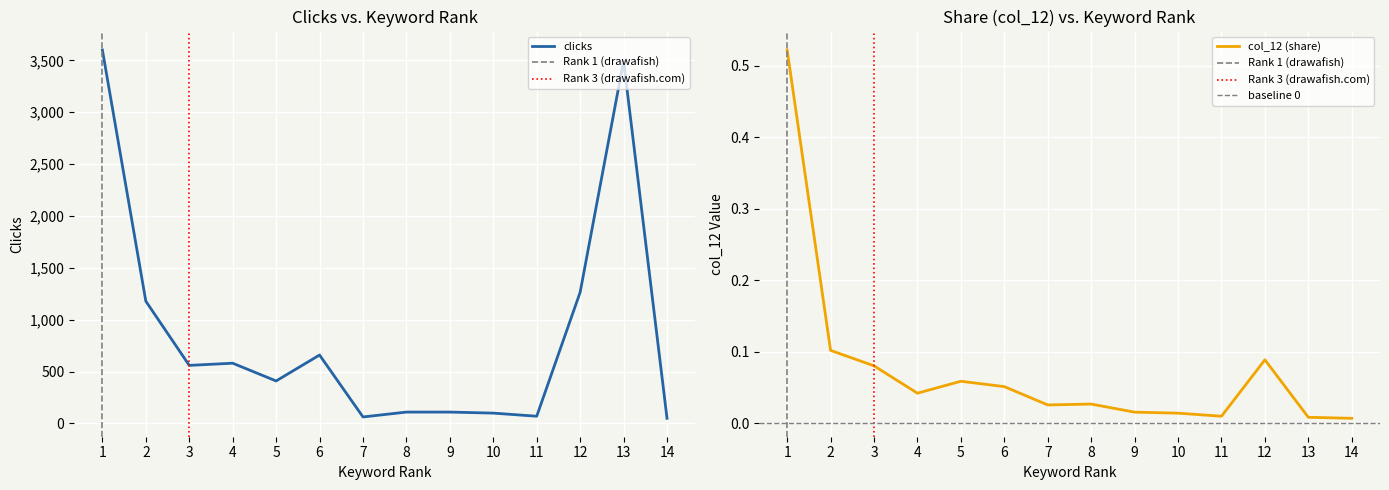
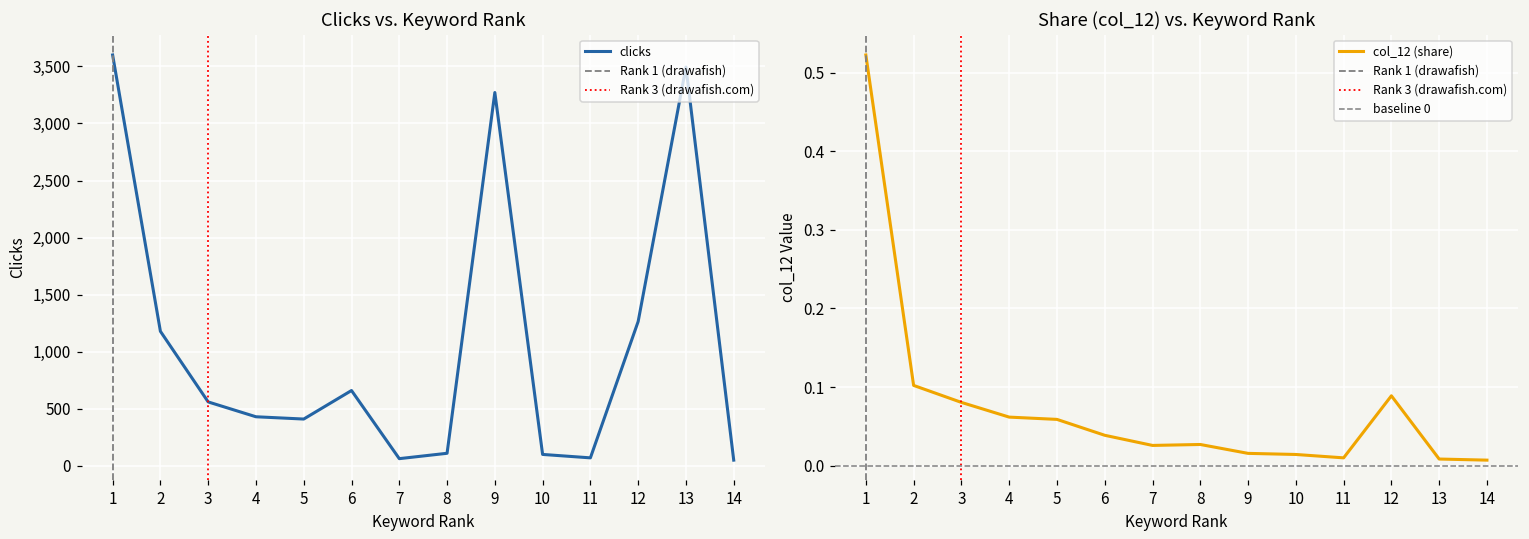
Clicks vs. Keyword Rank, 4: 580 -> 430
Clicks vs. Keyword Rank, 9: 110 -> 3,270
Share (col_12) vs. Keyword Rank, 4: 0.04 -> 0.06
Share (col_12) vs. Keyword Rank, 6: 0.05 -> 0.04
